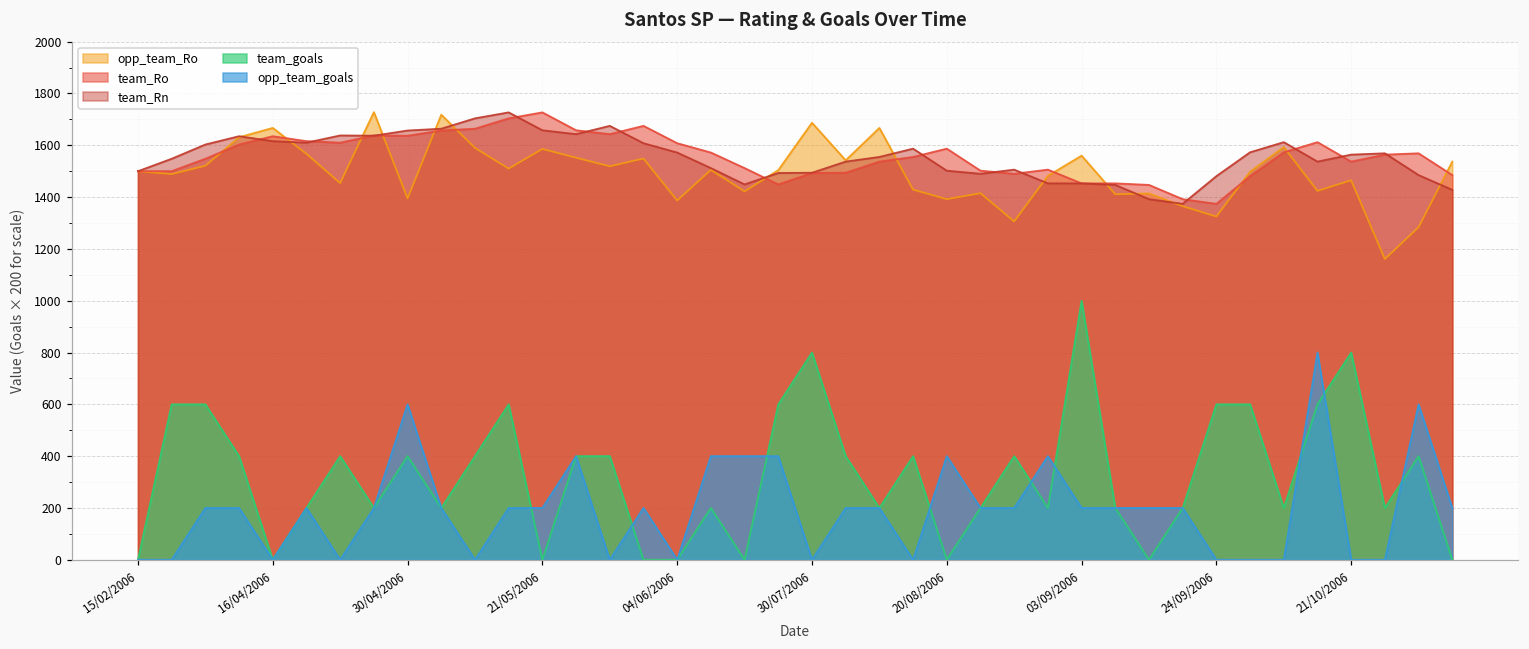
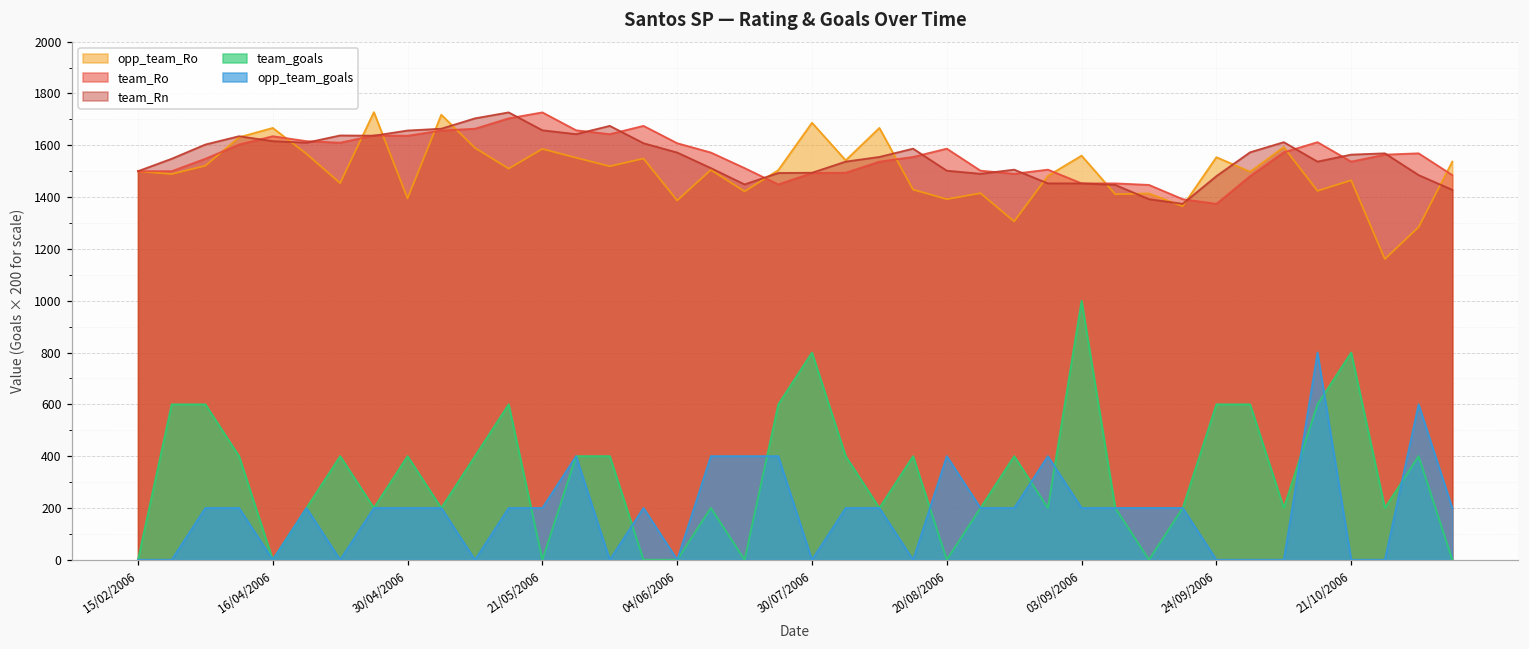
opp_team_goals, 30/04/2006: 600 -> 200
opp_team_Ro, 24/09/2006: 1330 -> 1550
